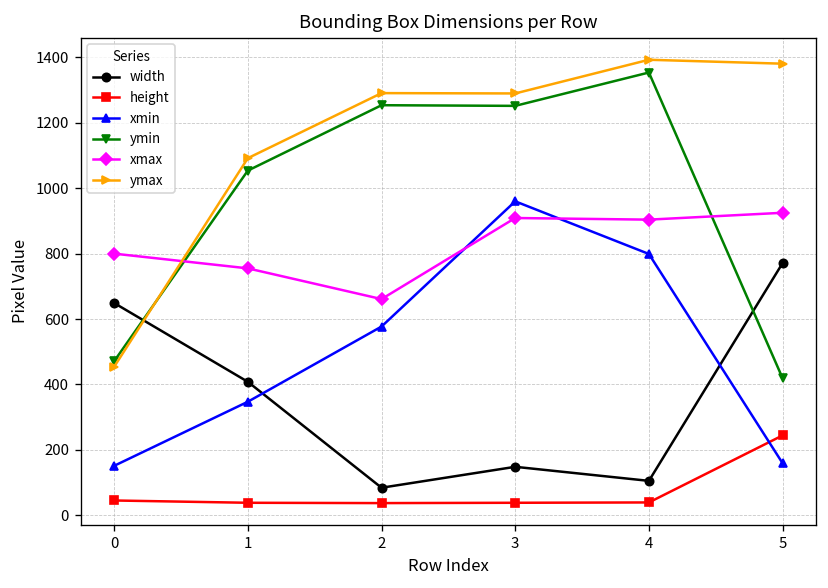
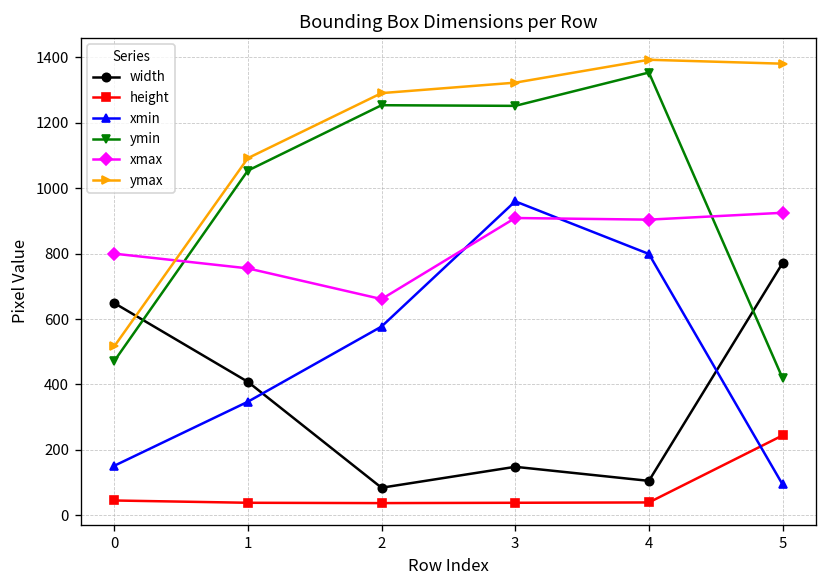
ymax, 0: 450 -> 520
ymax, 3: 1290 -> 1320
xmin, 5: 160 -> 90
